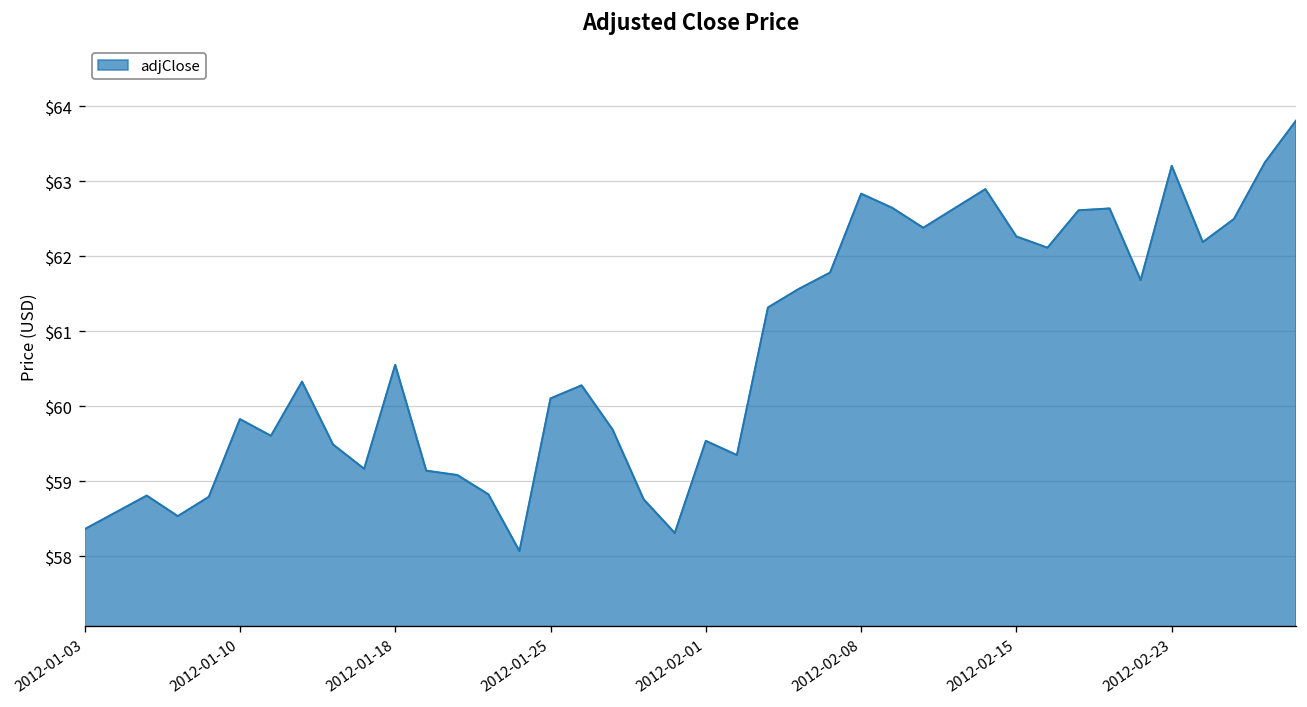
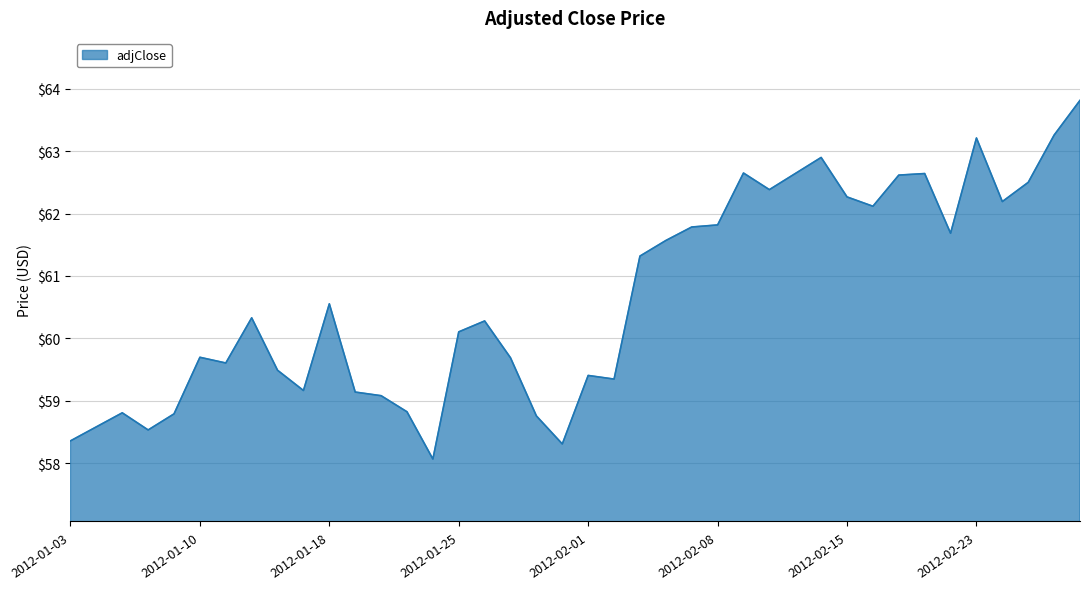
2012-01-10: $59.8 -> $59.7
2012-02-01: $59.5 -> $59.4
2012-02-08: $62.8 -> $61.8
